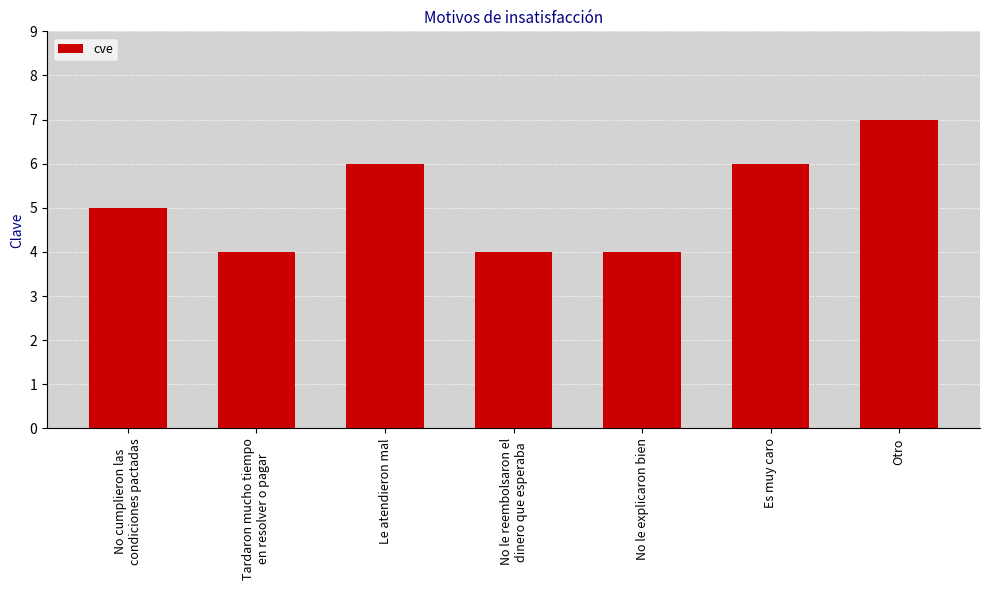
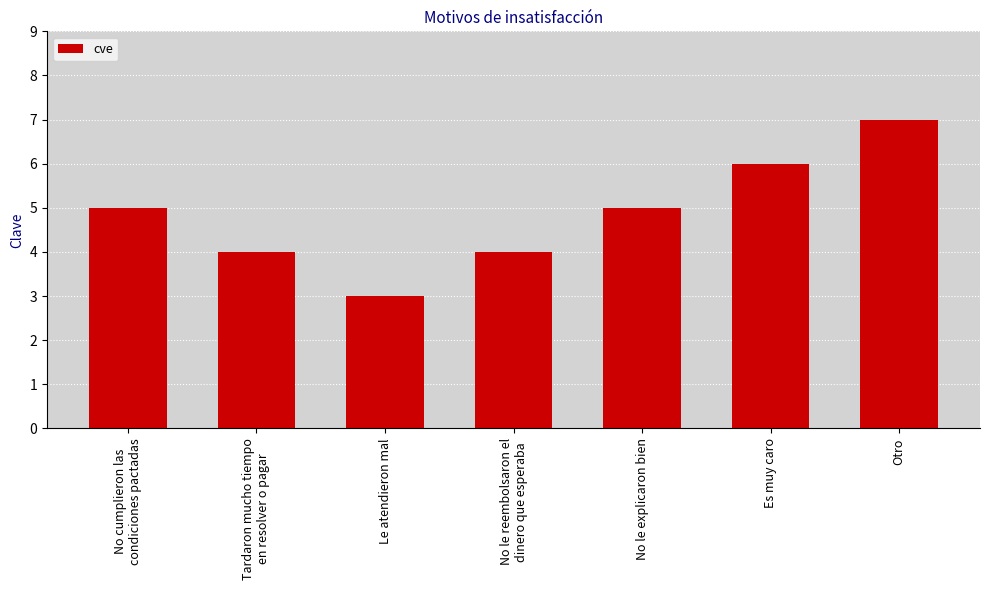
Le atendieron mal: 6 -> 3
No le explicaron bien: 4 -> 5
